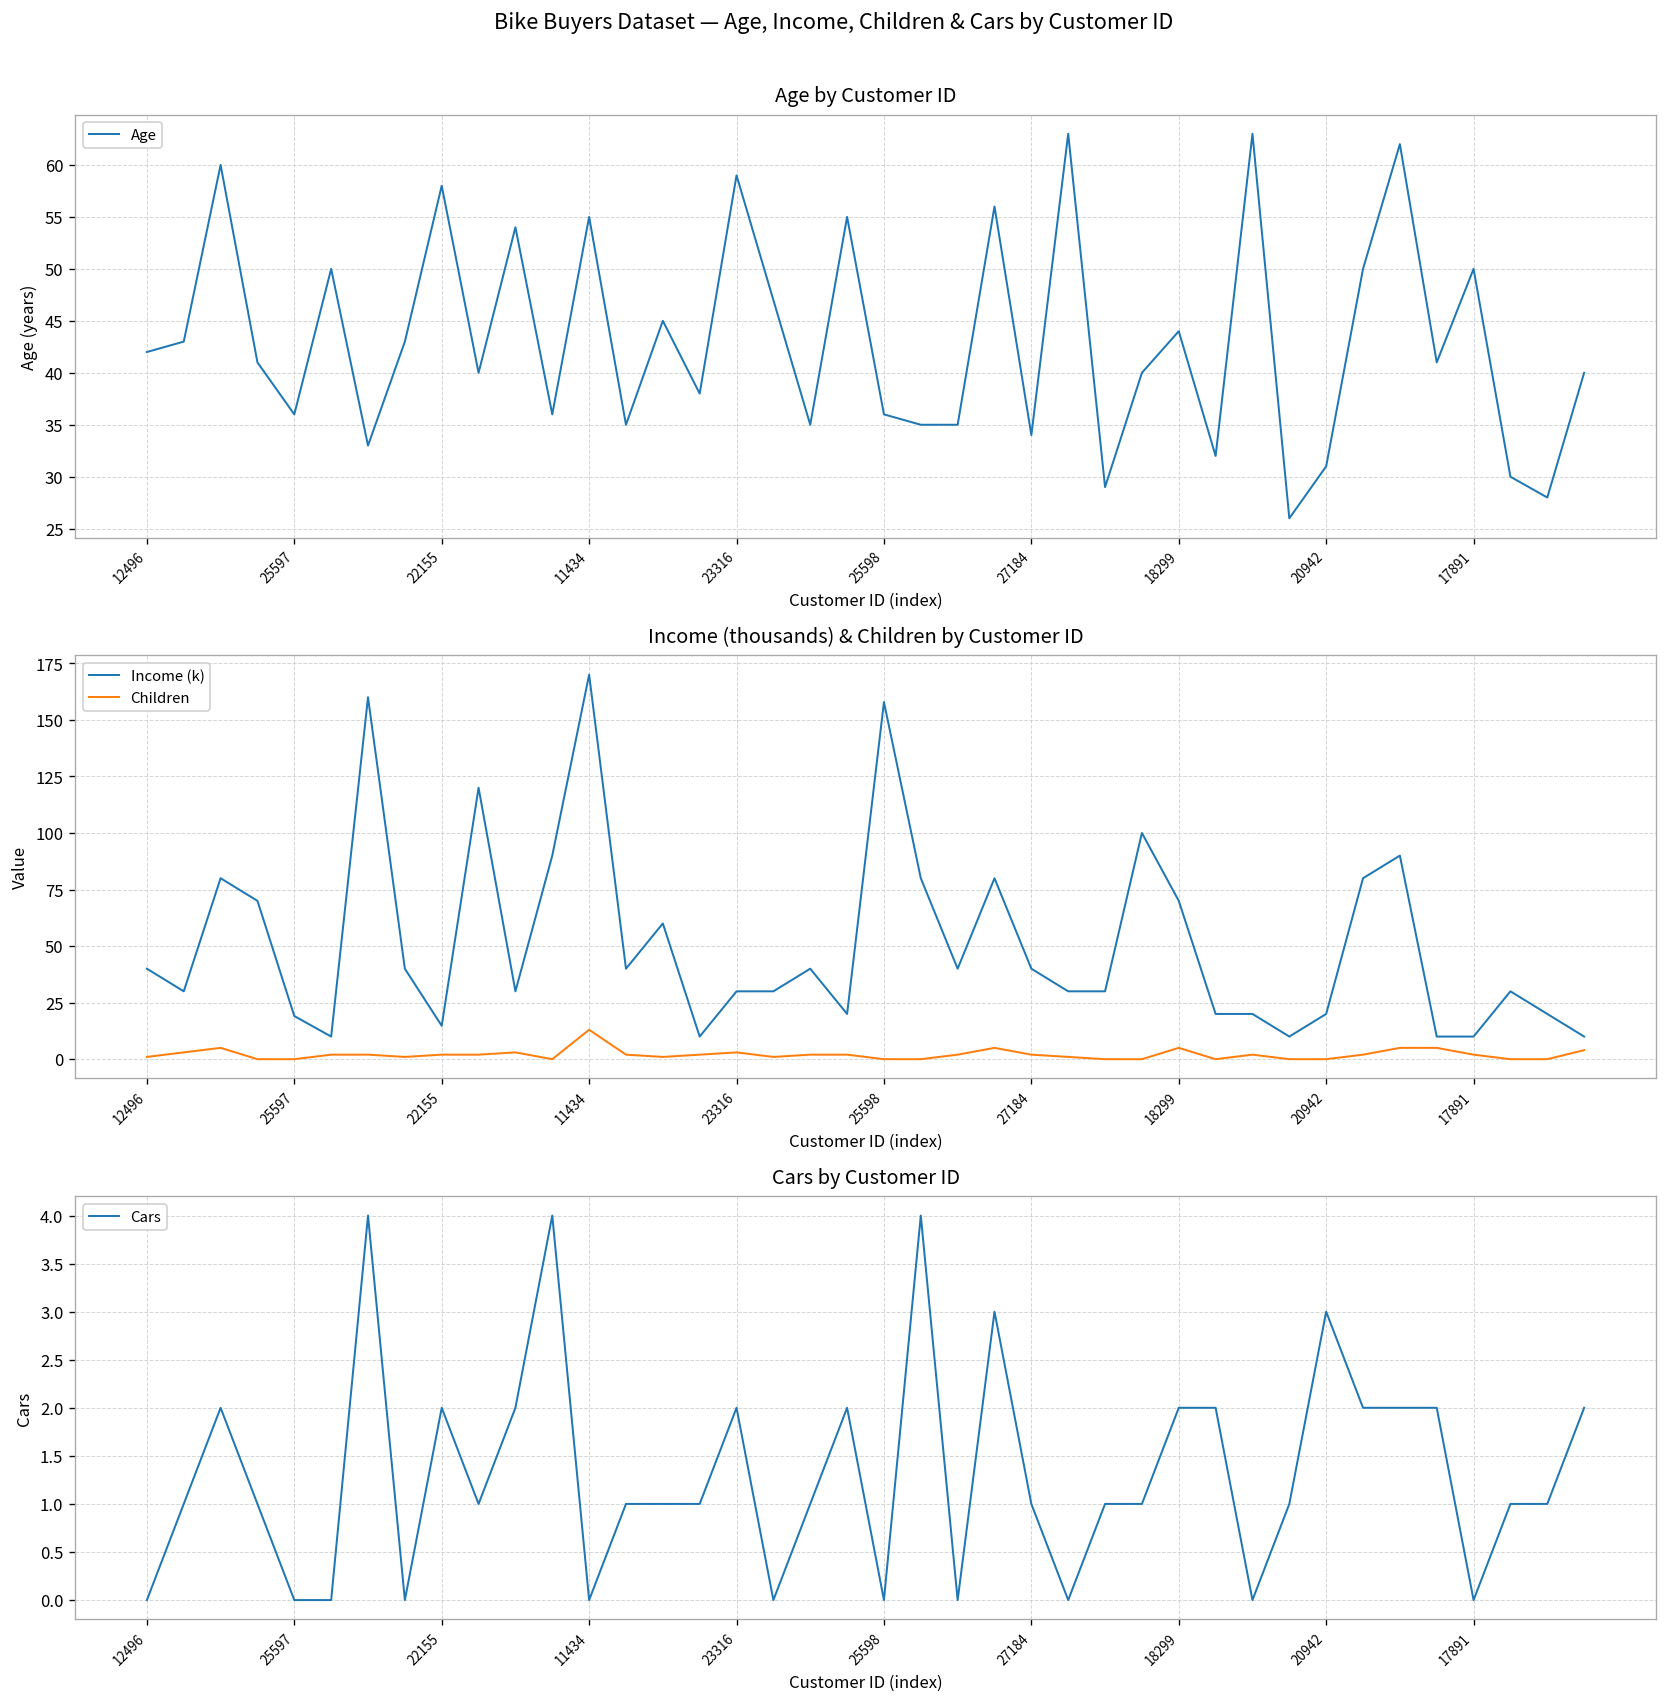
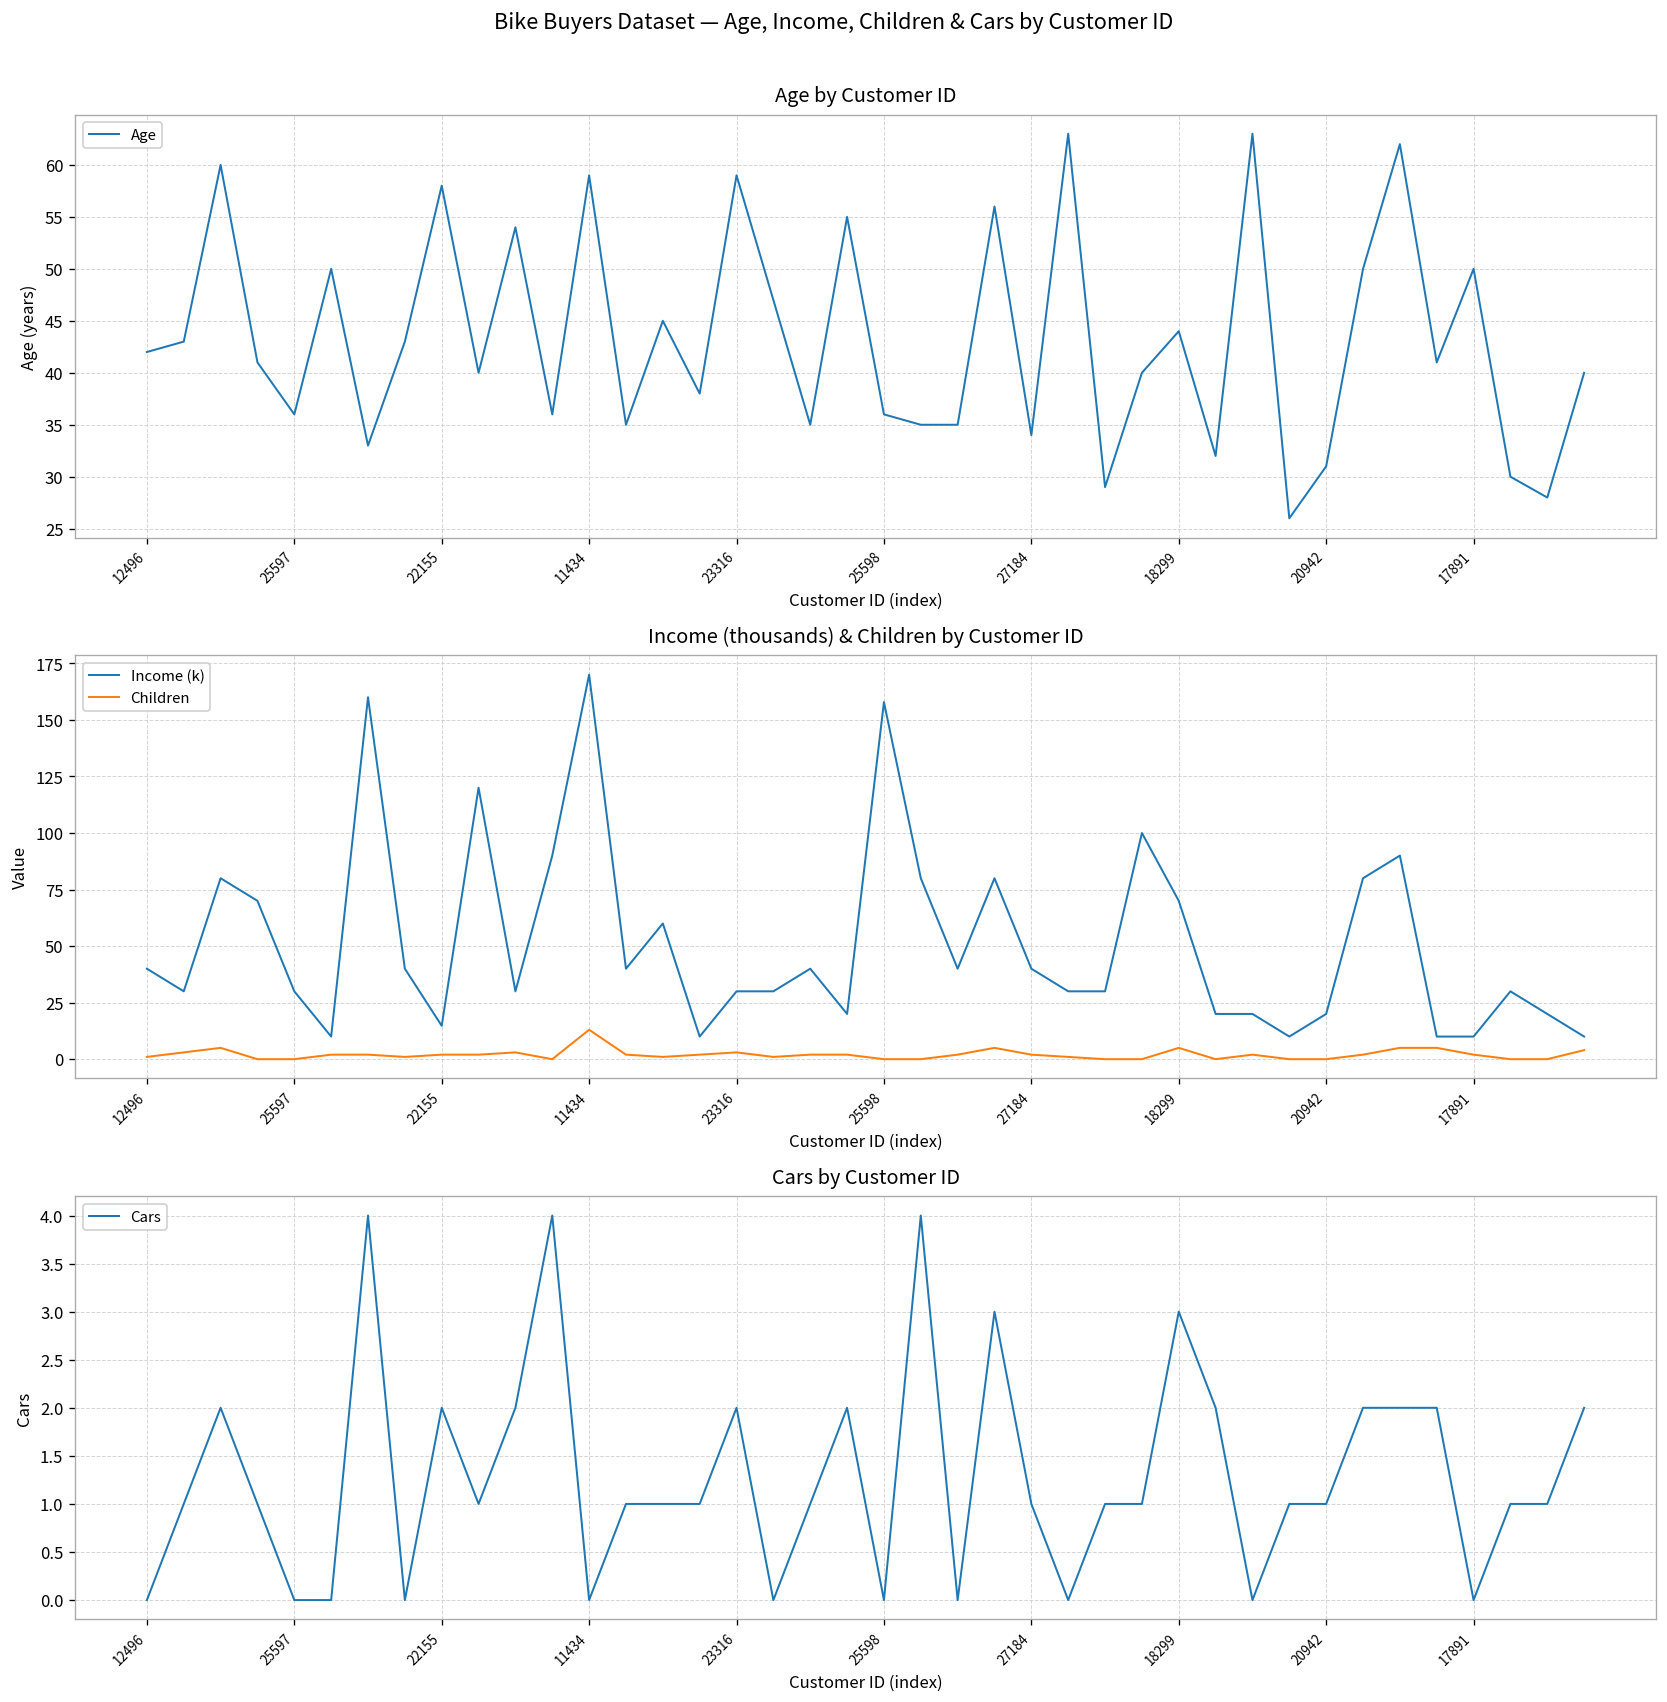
Age by Customer ID, 11434: 55 -> 59
Income (thousands) & Children by Customer ID, Income (k), 25597: 19 -> 30
Cars by Customer ID, 18299: 2 -> 3
Cars by Customer ID, 20942: 3 -> 1
